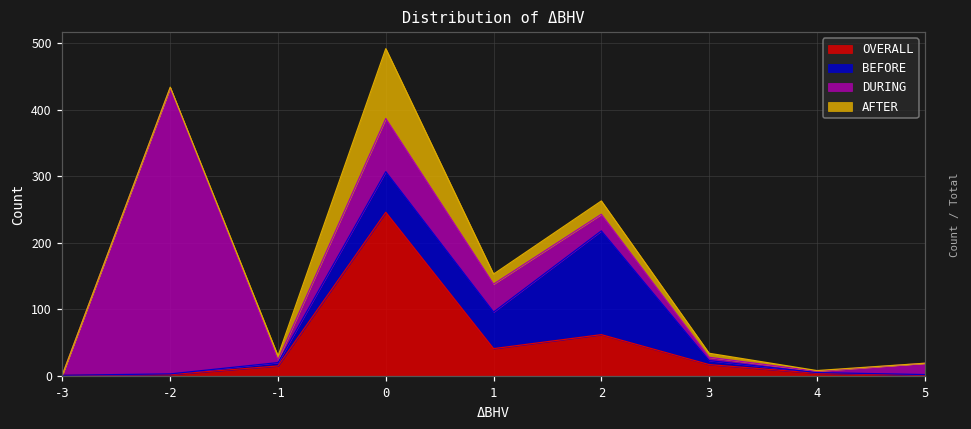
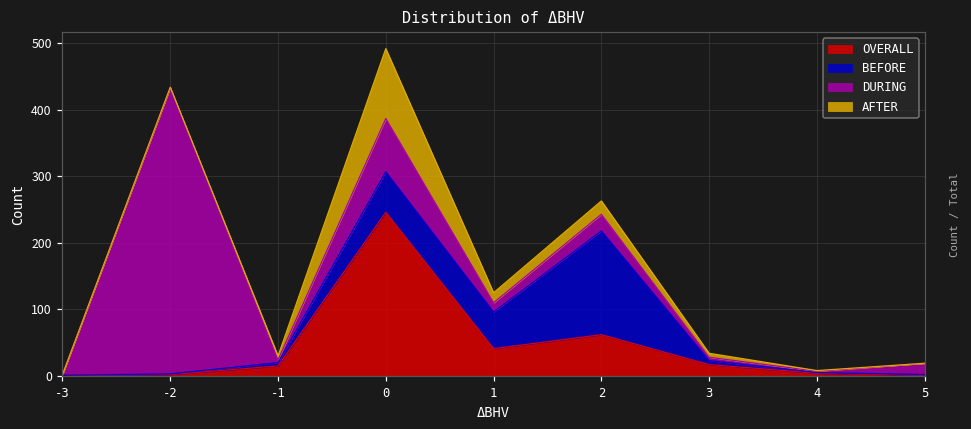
DURING, 1: 40 -> 10
